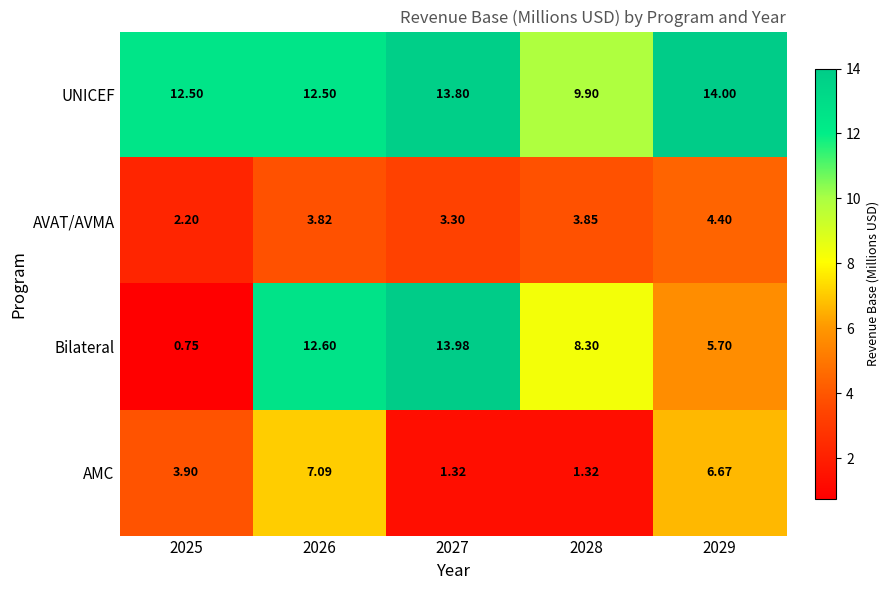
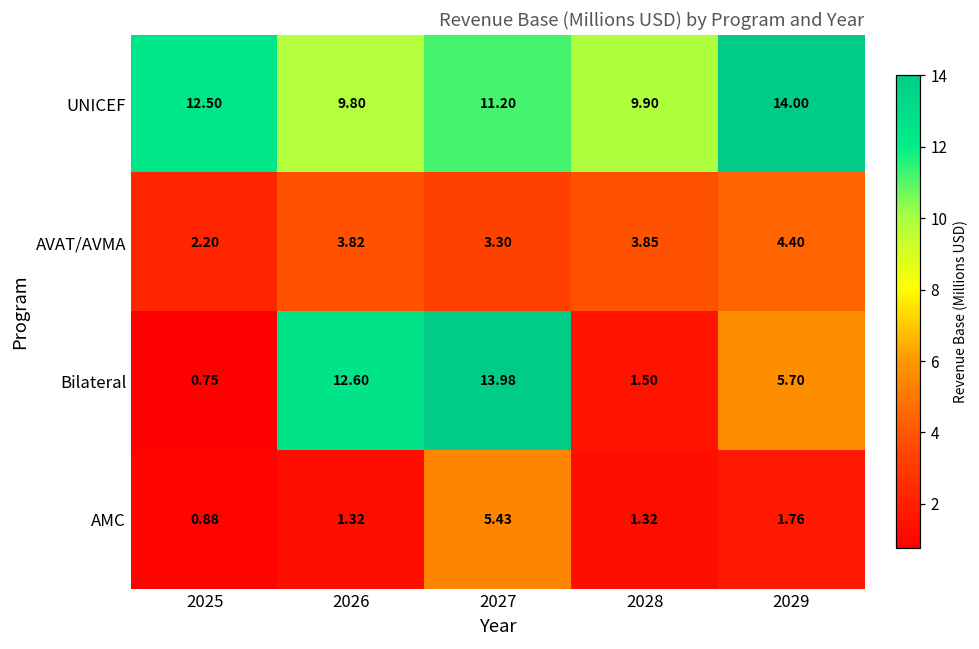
UNICEF, 2026: 12.50 -> 9.80
UNICEF, 2027: 13.80 -> 11.20
Bilateral, 2028: 8.30 -> 1.50
AMC, 2025: 3.90 -> 0.88
AMC, 2026: 7.09 -> 1.32
AMC, 2027: 1.32 -> 5.43
AMC, 2029: 6.67 -> 1.76
